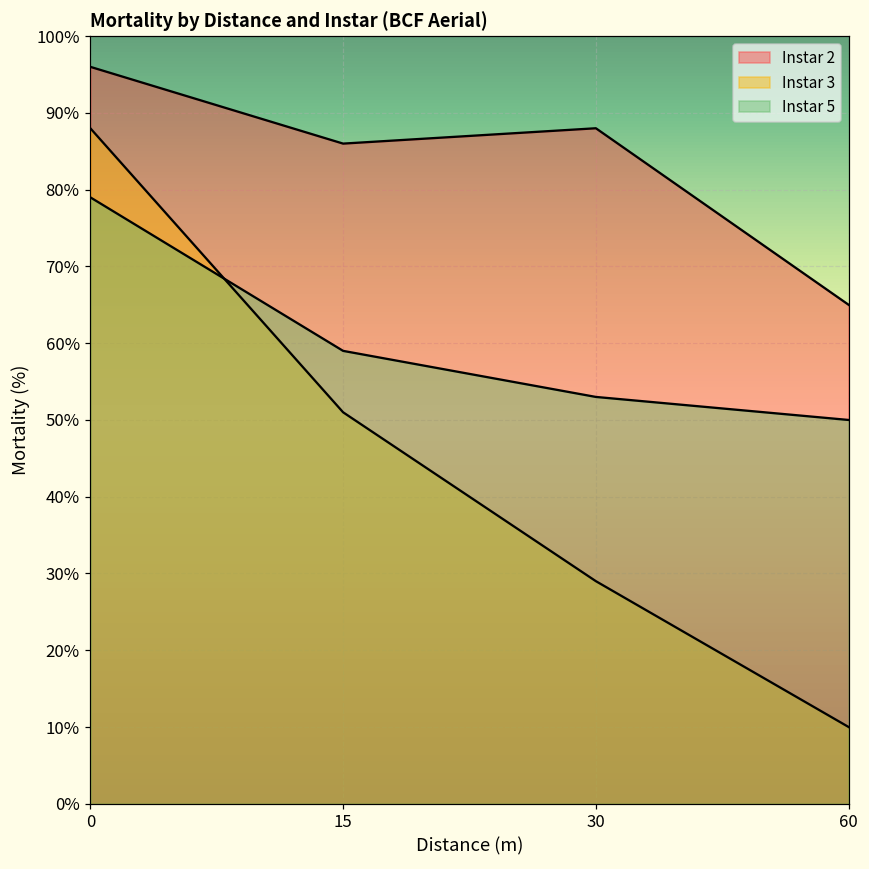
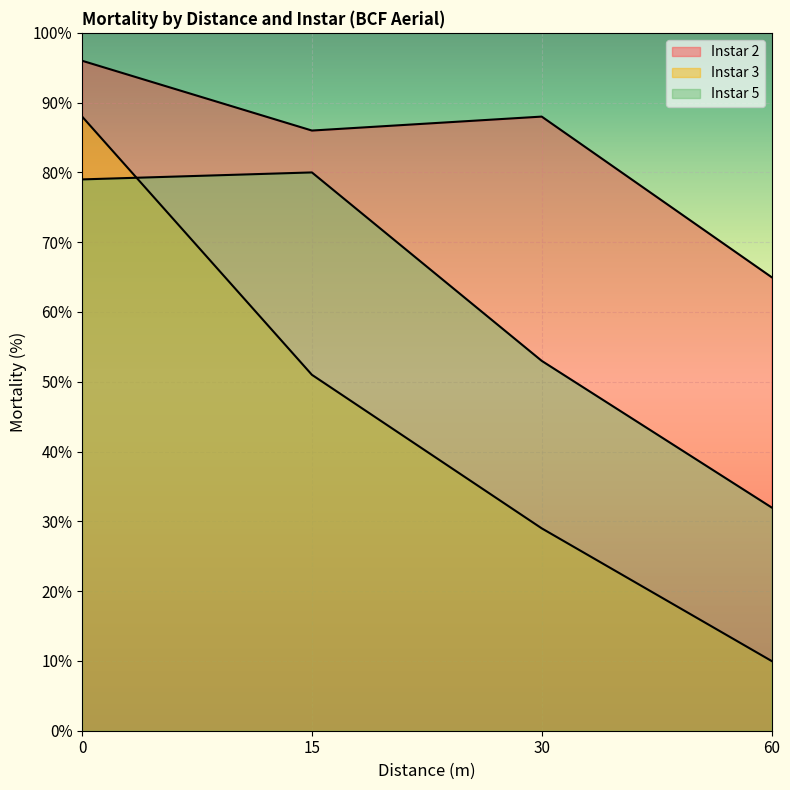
Instar 5, 15: 59% -> 80%
Instar 5, 60: 50% -> 32%
